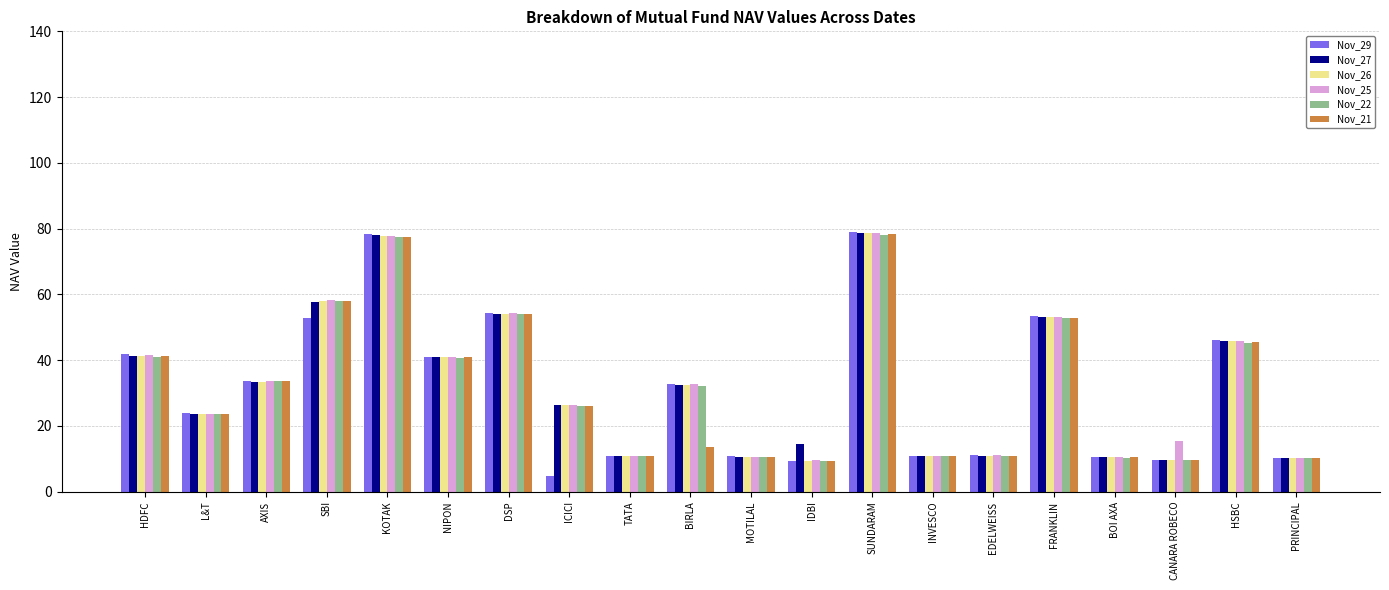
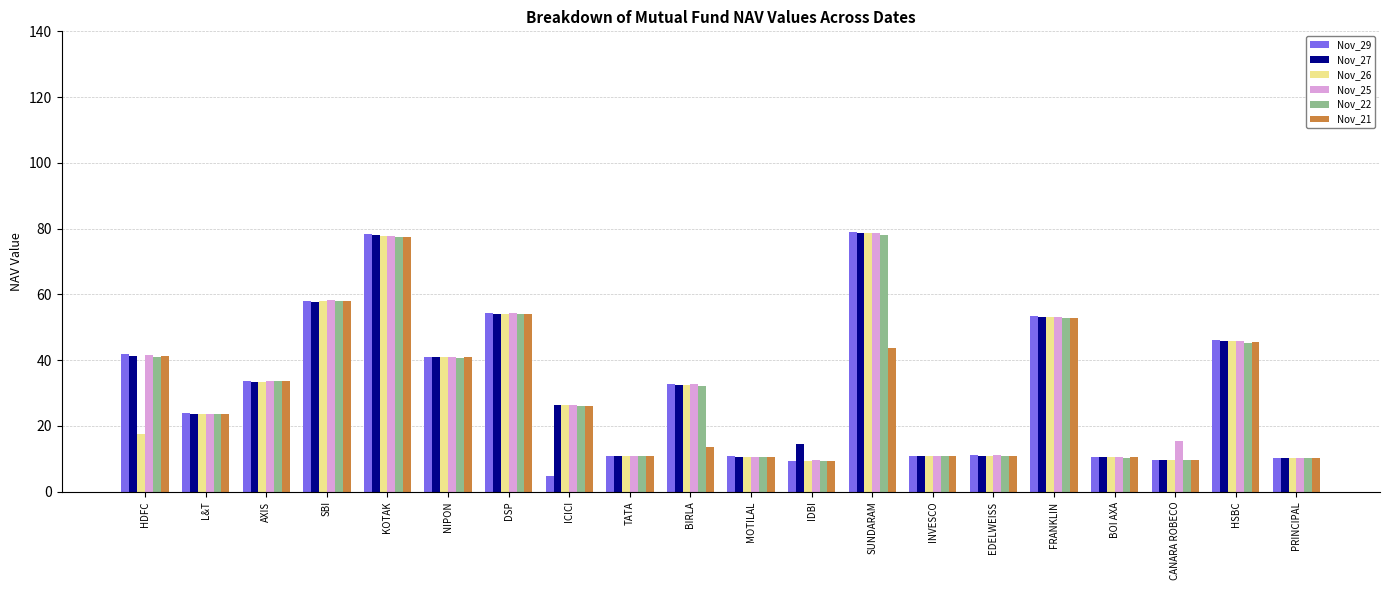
Nov_26, HDFC: 41 -> 18
Nov_29, SBI: 53 -> 58
Nov_21, SUNDARAM: 78 -> 44
